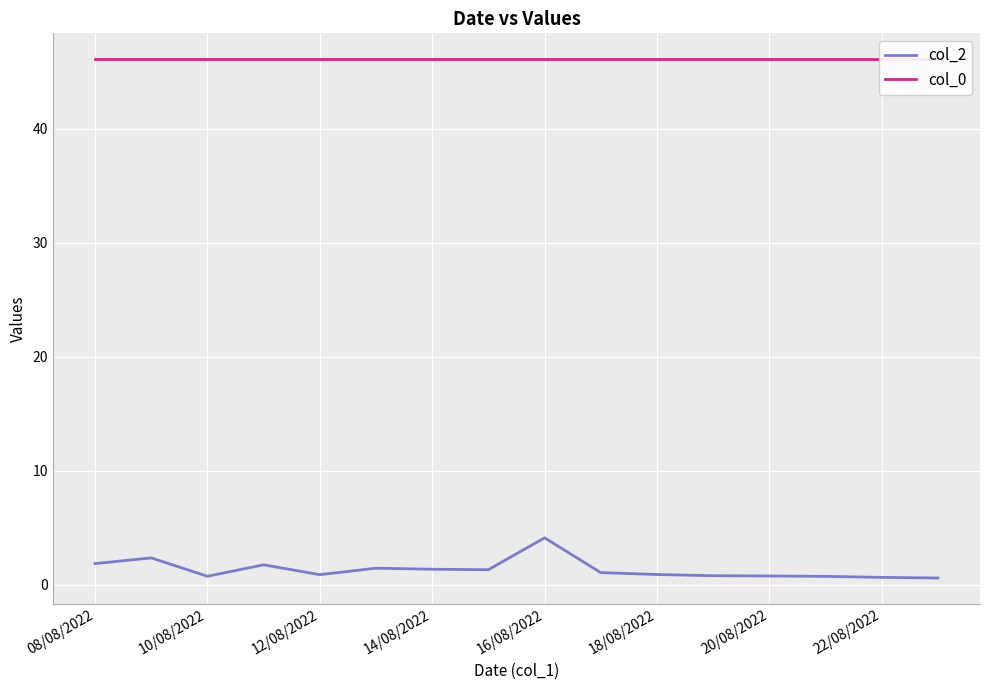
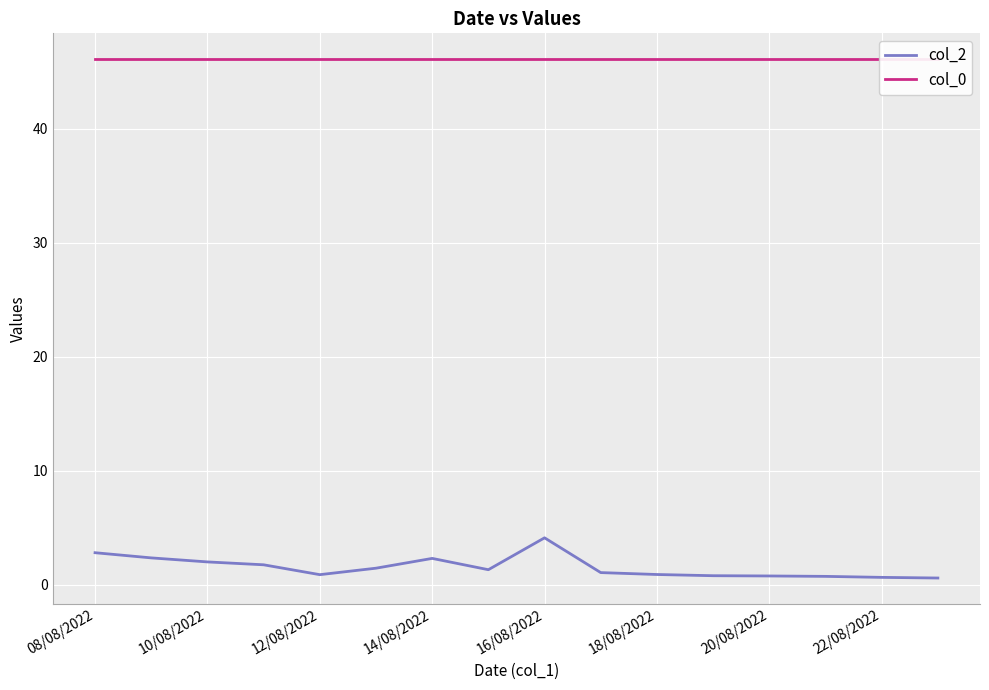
col_2, 08/08/2022: 1.9 -> 2.8
col_2, 10/08/2022: 0.8 -> 2.0
col_2, 14/08/2022: 1.4 -> 2.3
